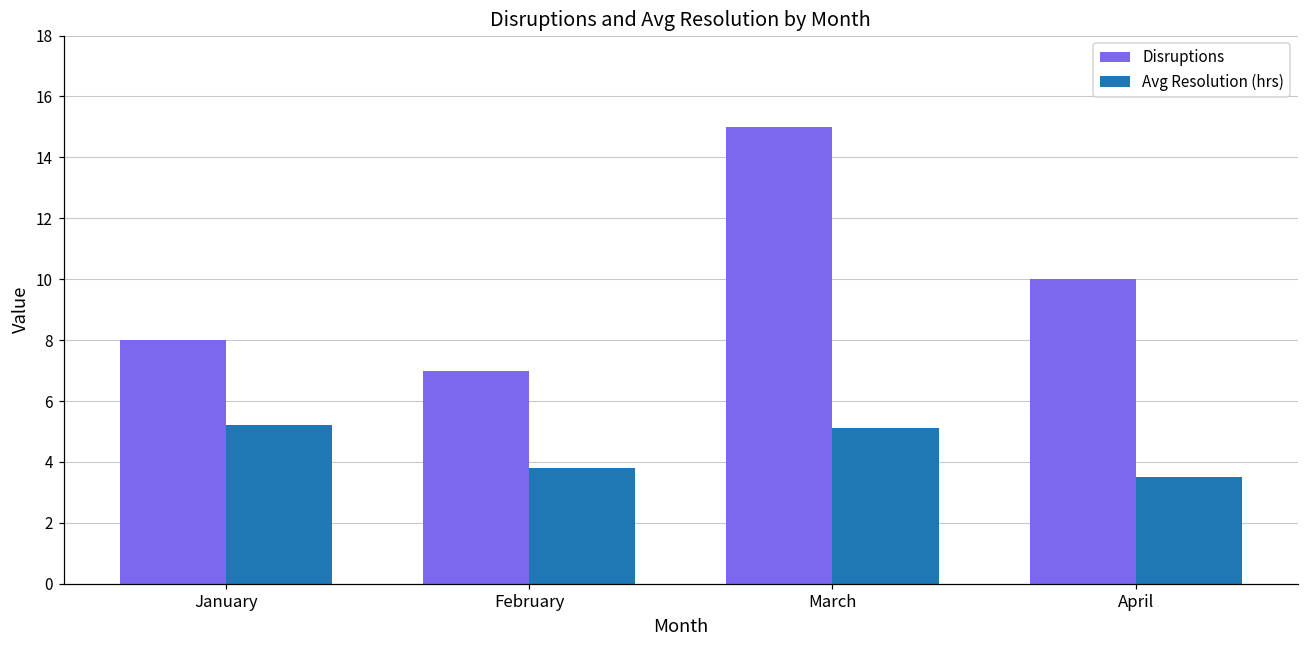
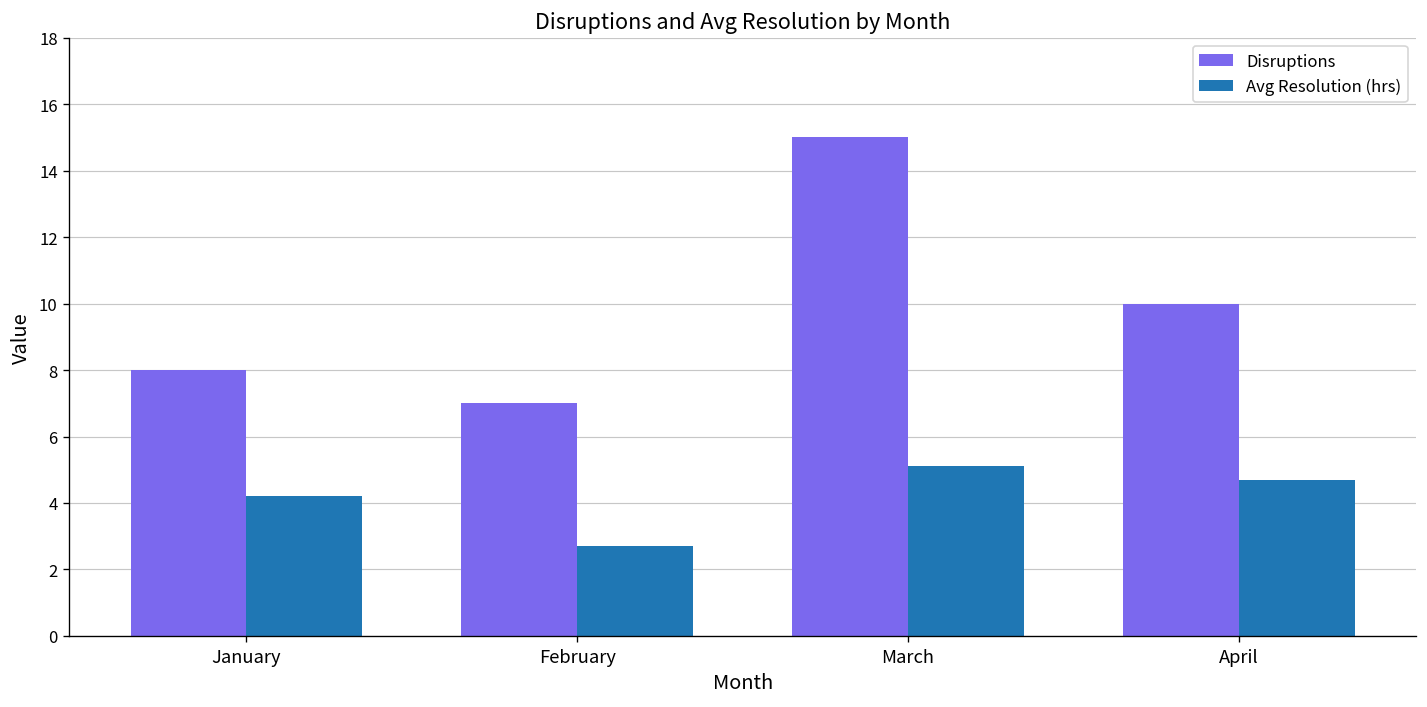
Avg Resolution (hrs), January: 5.2 -> 4.2
Avg Resolution (hrs), February: 3.8 -> 2.7
Avg Resolution (hrs), April: 3.5 -> 4.7
